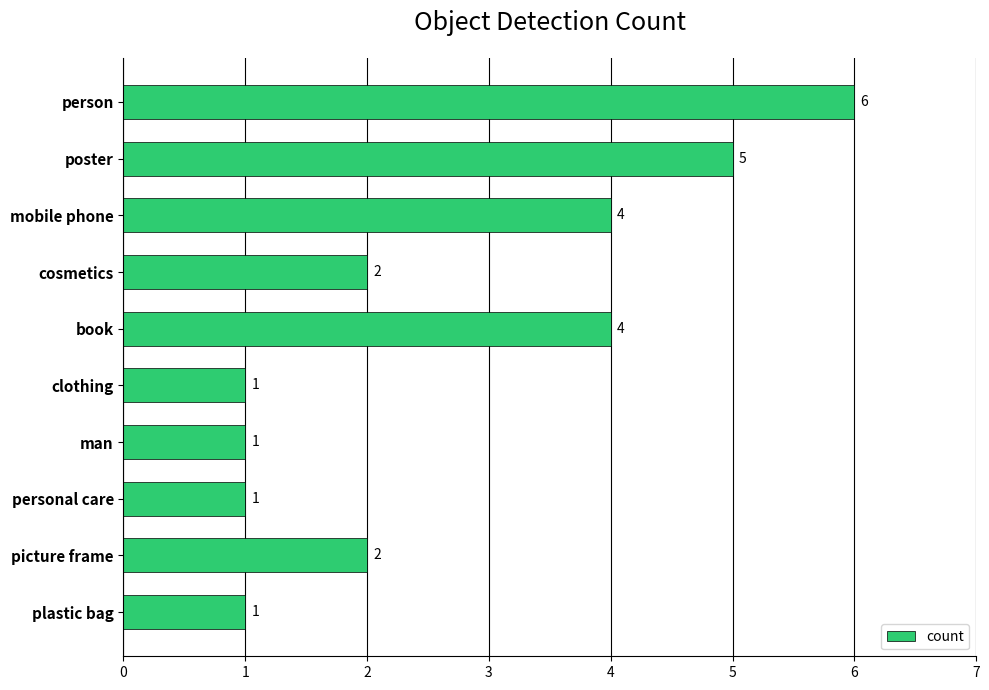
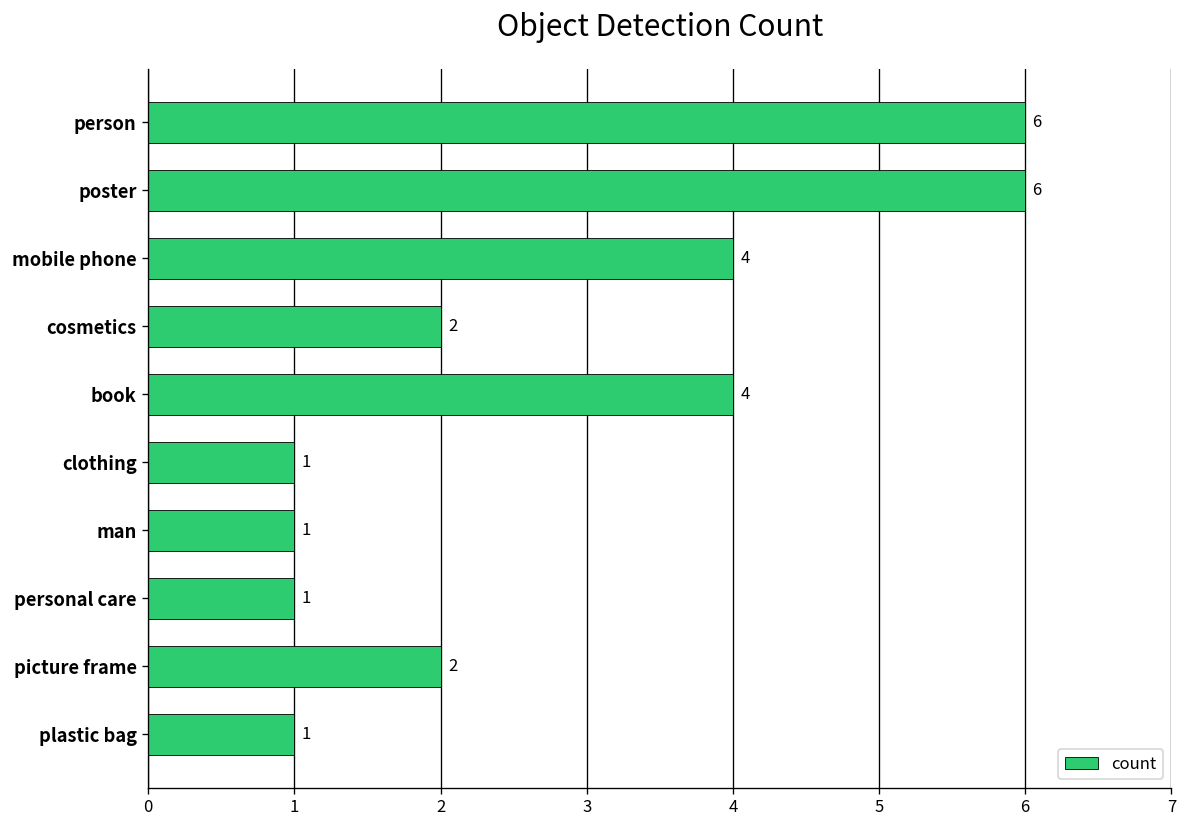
poster: 5 -> 6
